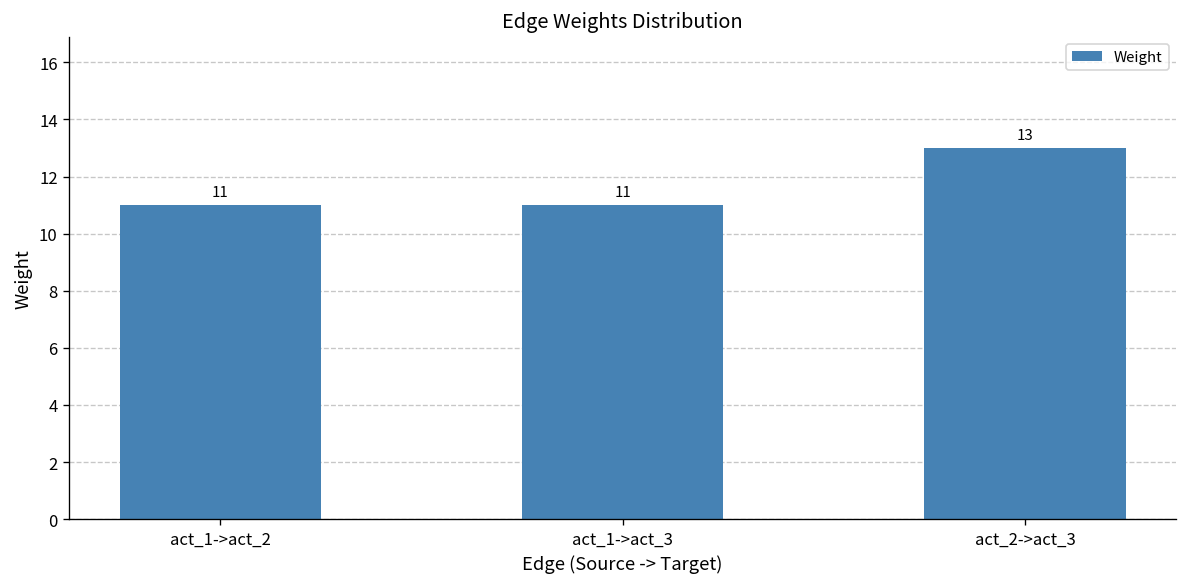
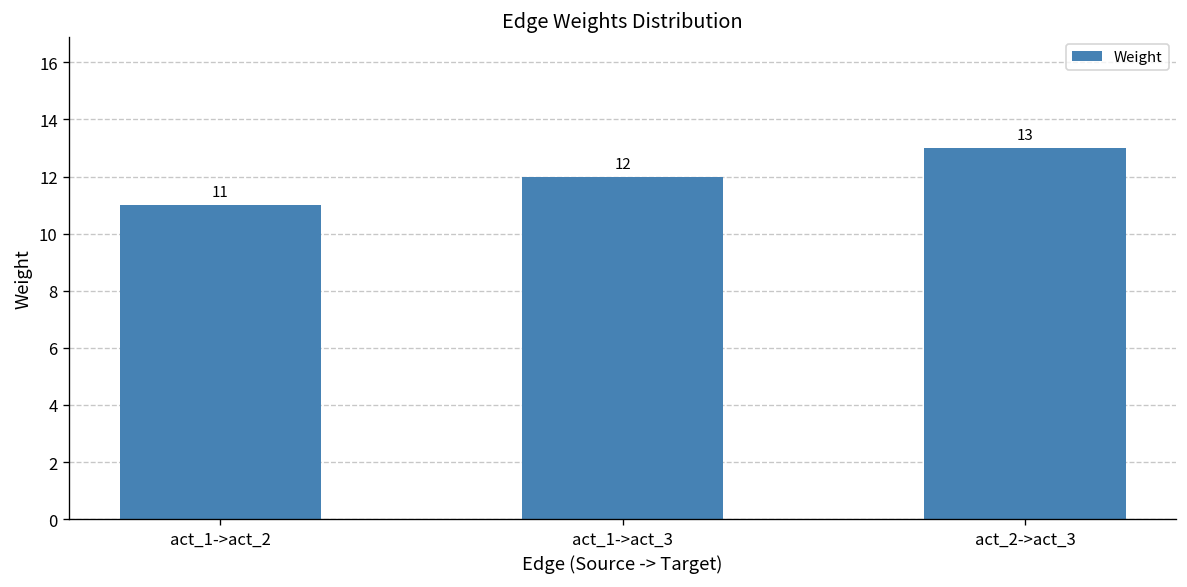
act_1->act_3: 11 -> 12
